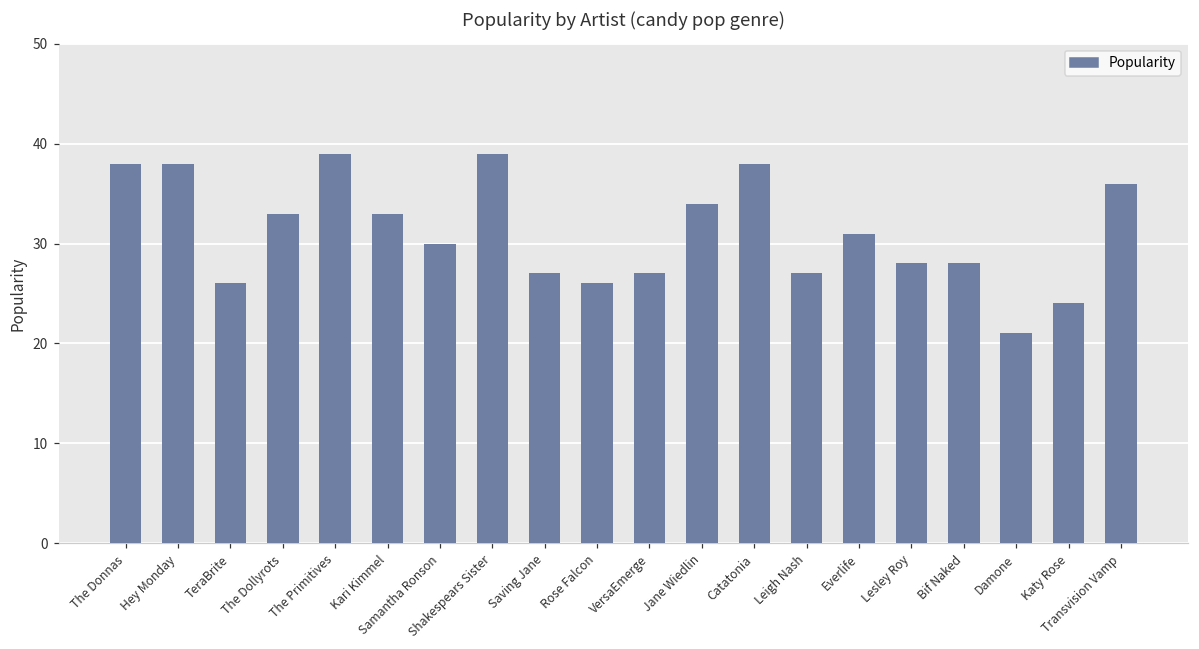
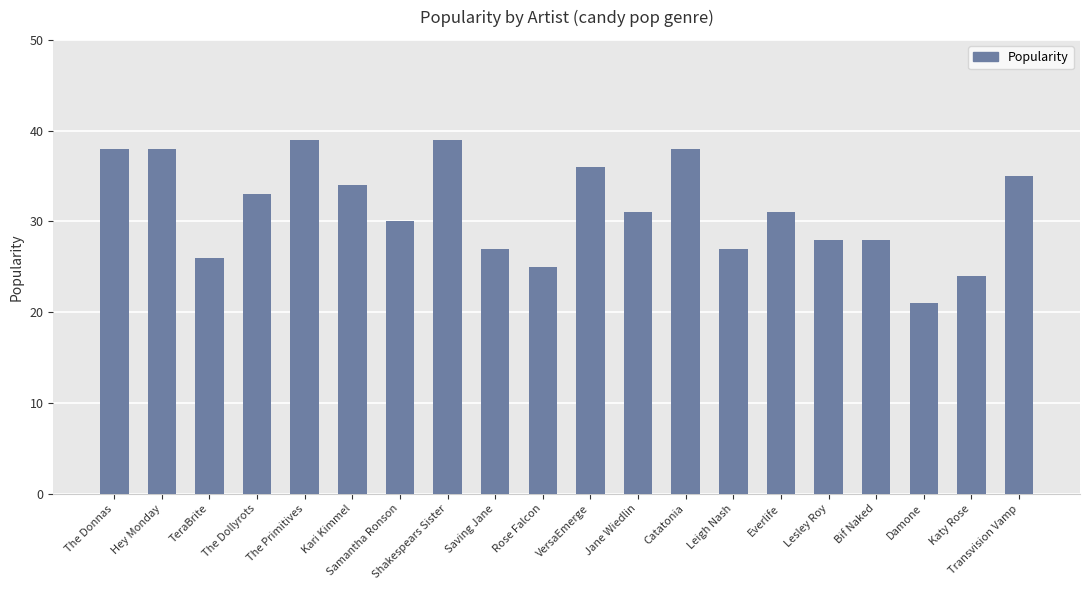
Kari Kimmel: 33 -> 34
Rose Falcon: 26 -> 25
VersaEmerge: 27 -> 36
Jane Wiedlin: 34 -> 31
Transvision Vamp: 36 -> 35
